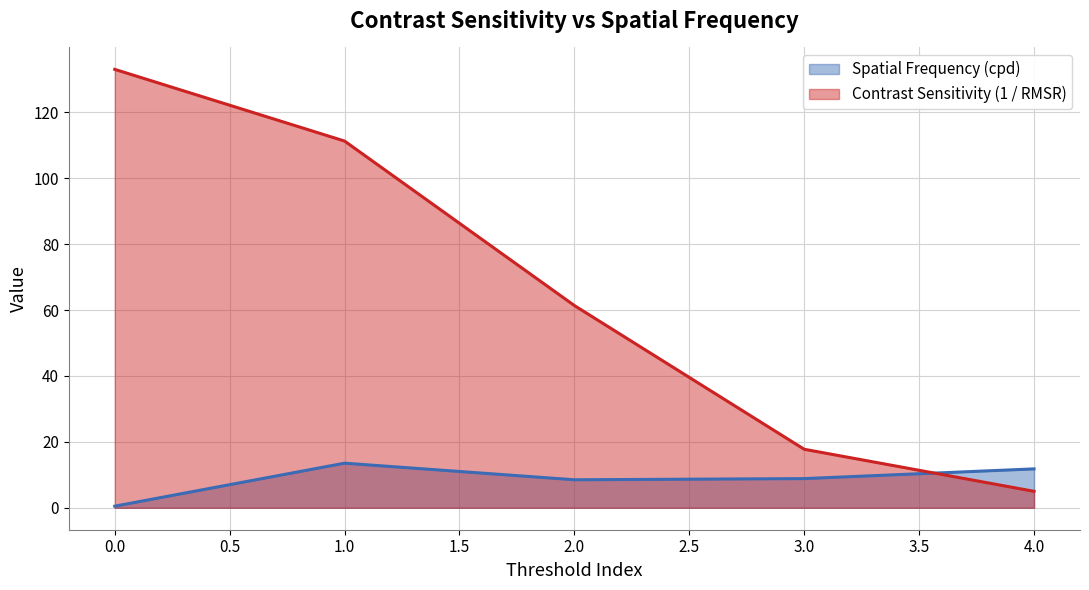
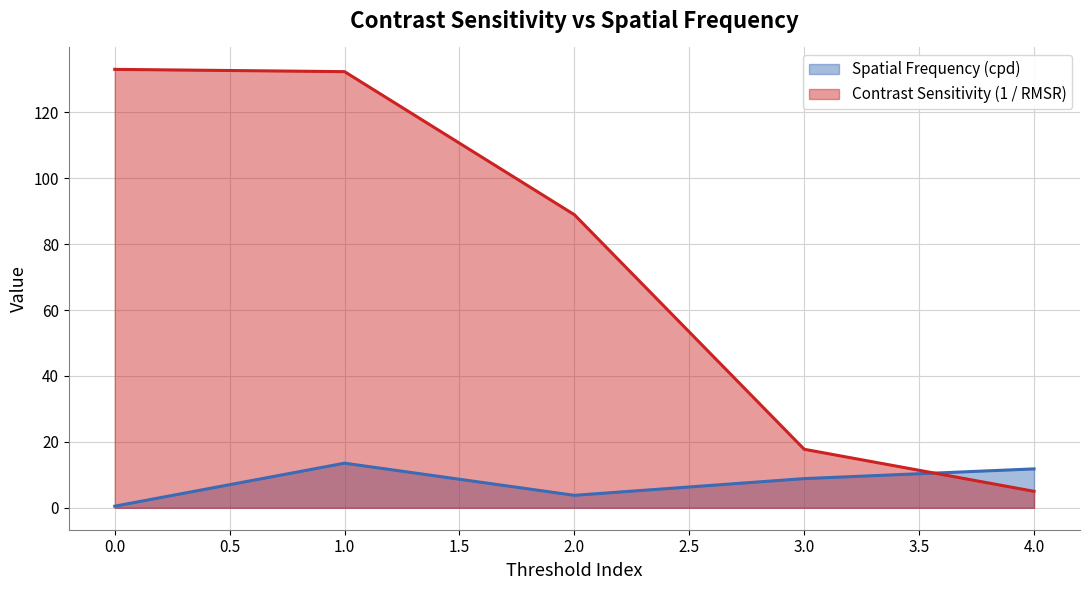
Contrast Sensitivity (1 / RMSR), 1.0: 111 -> 132
Spatial Frequency (cpd), 2.0: 9 -> 4
Contrast Sensitivity (1 / RMSR), 2.0: 61 -> 89
